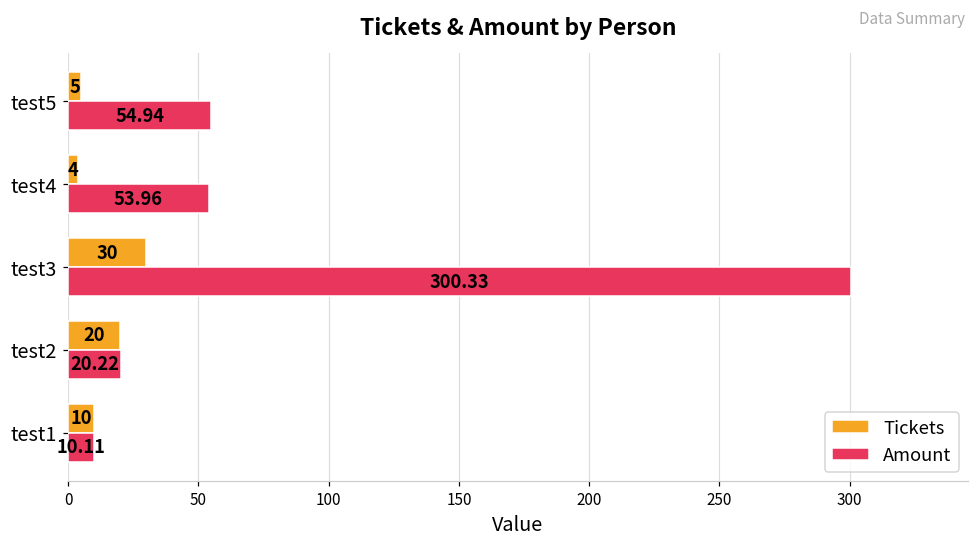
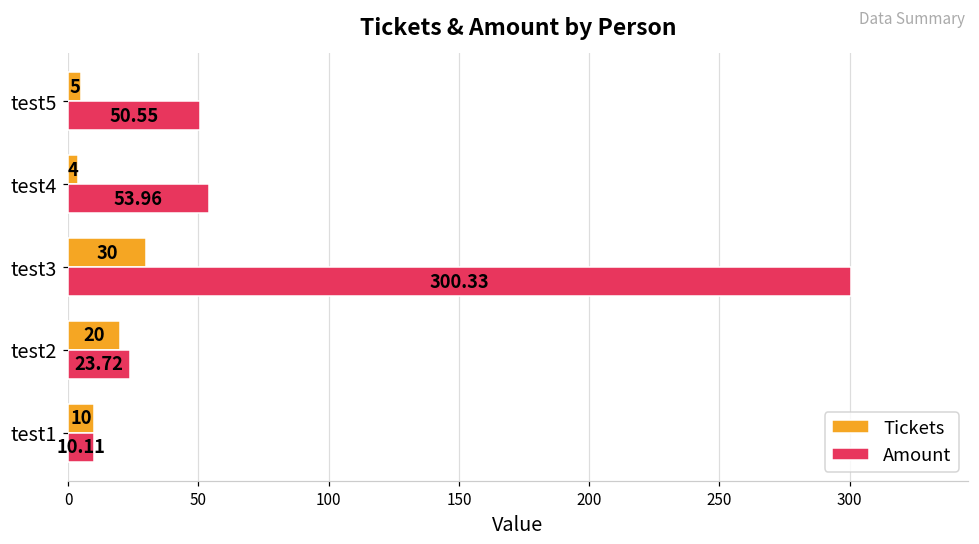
Amount, test5: 54.94 -> 50.55
Amount, test2: 20.22 -> 23.72
